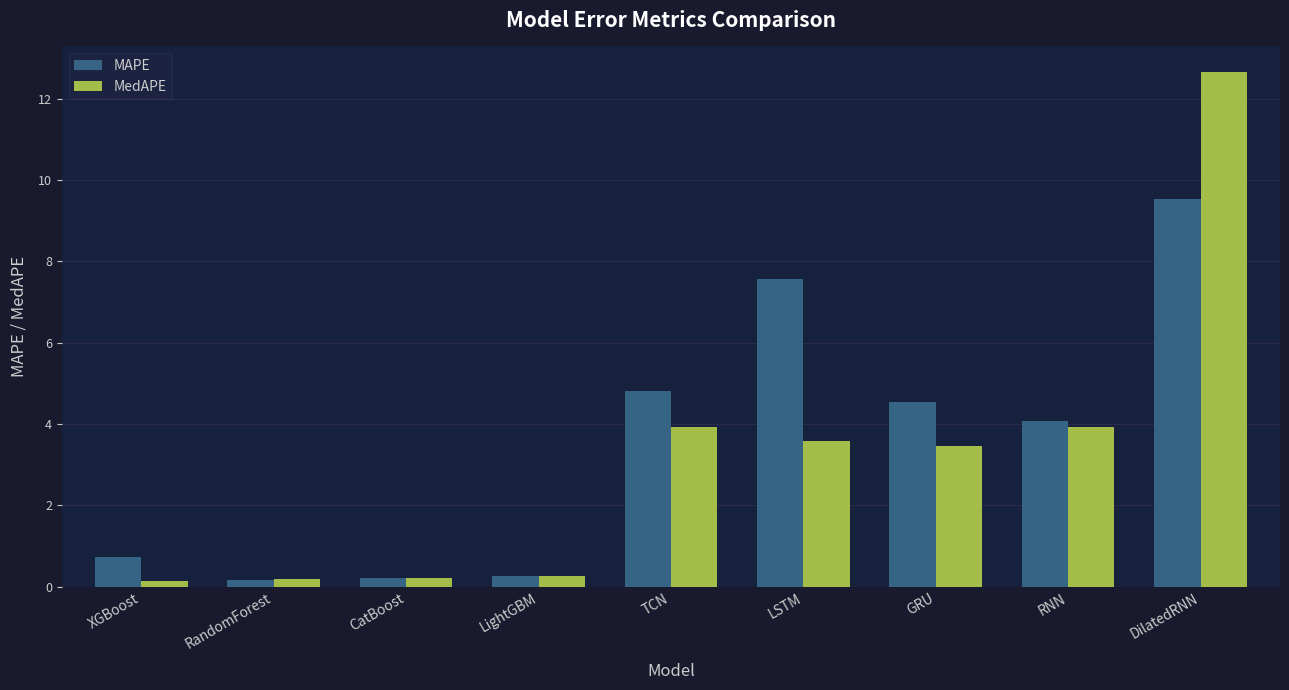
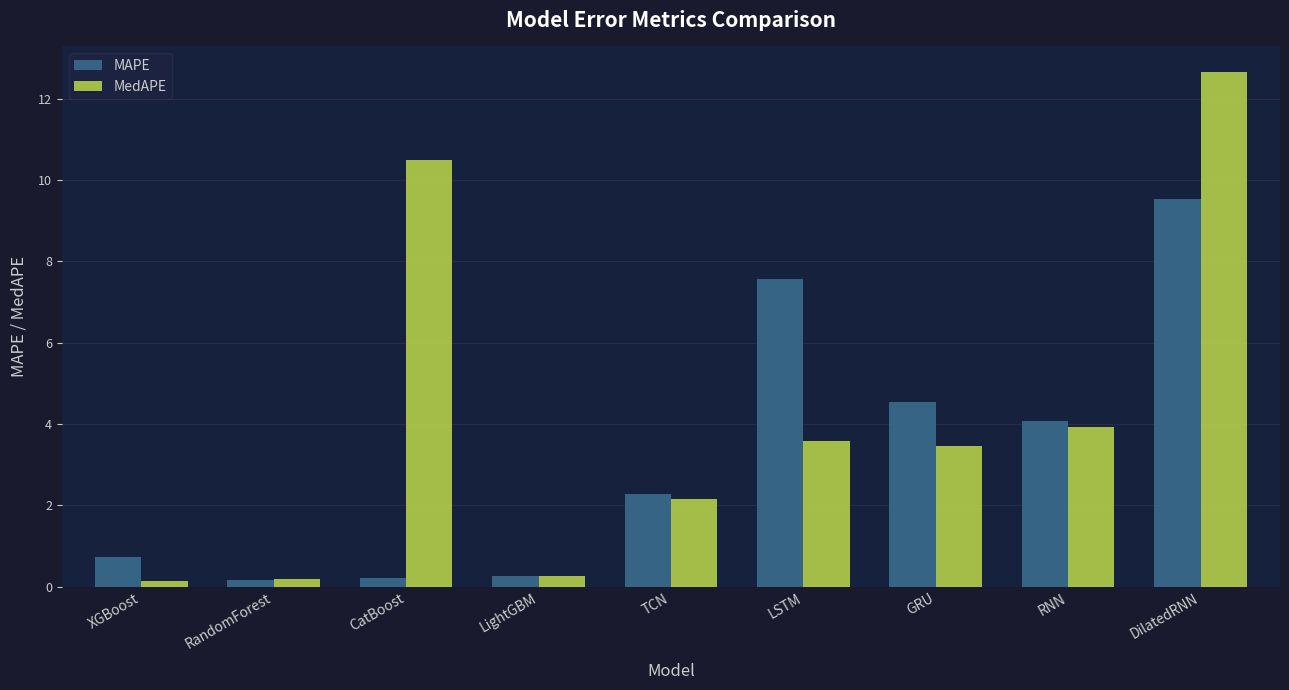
MedAPE, CatBoost: 0.2 -> 10.5
MAPE, TCN: 4.8 -> 2.3
MedAPE, TCN: 3.9 -> 2.2
